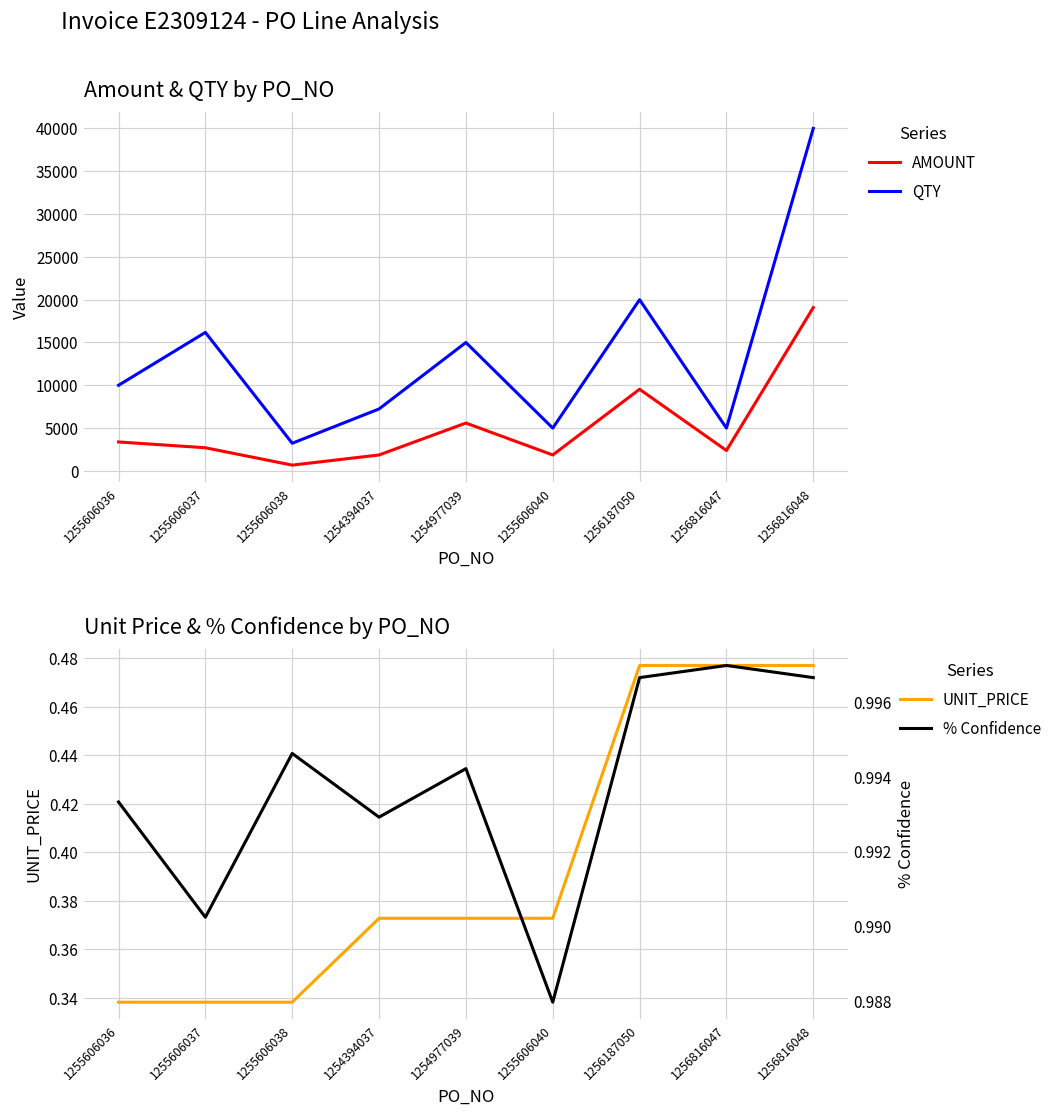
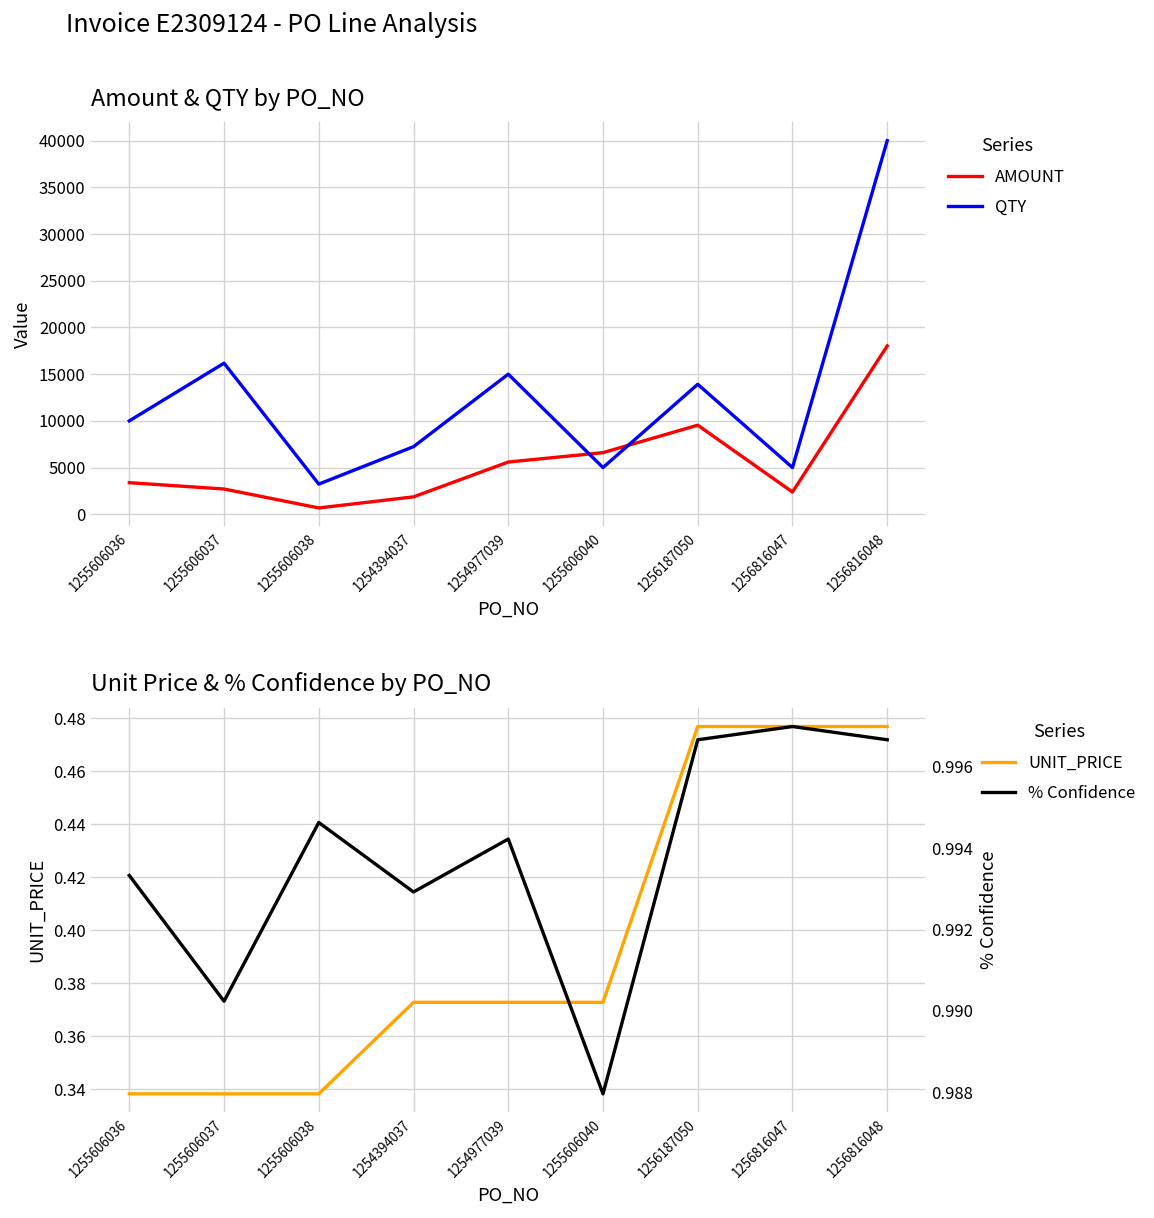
Amount & QTY by PO_NO, AMOUNT, 1255606040: 2000 -> 7000
Amount & QTY by PO_NO, QTY, 1256187050: 20000 -> 14000
Amount & QTY by PO_NO, AMOUNT, 1256816048: 19000 -> 18000
